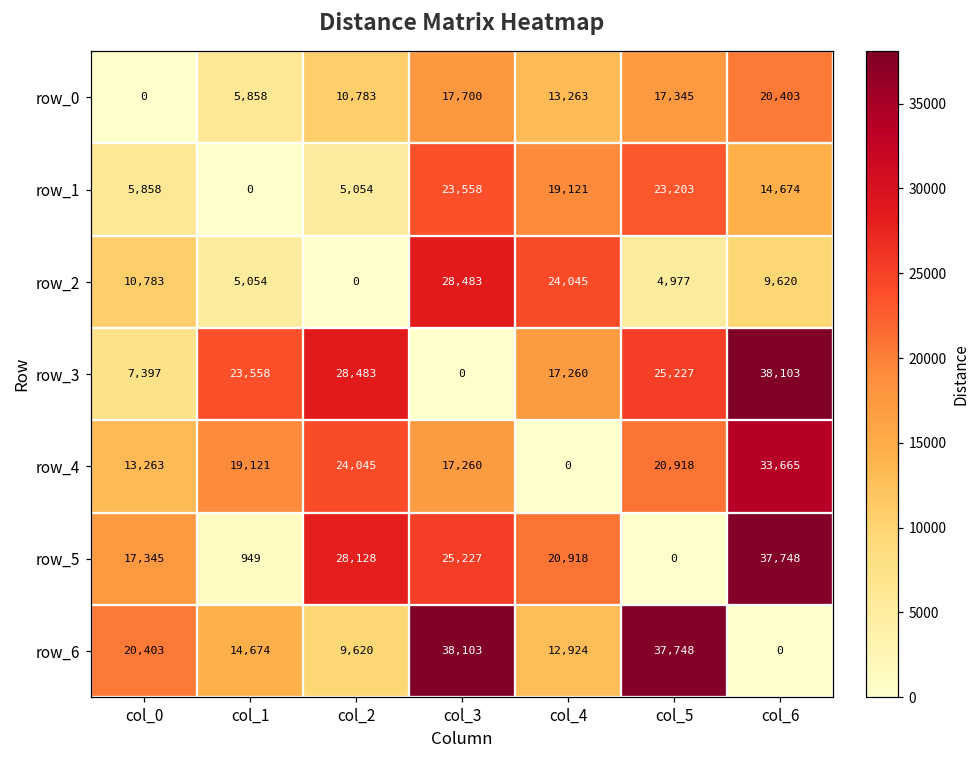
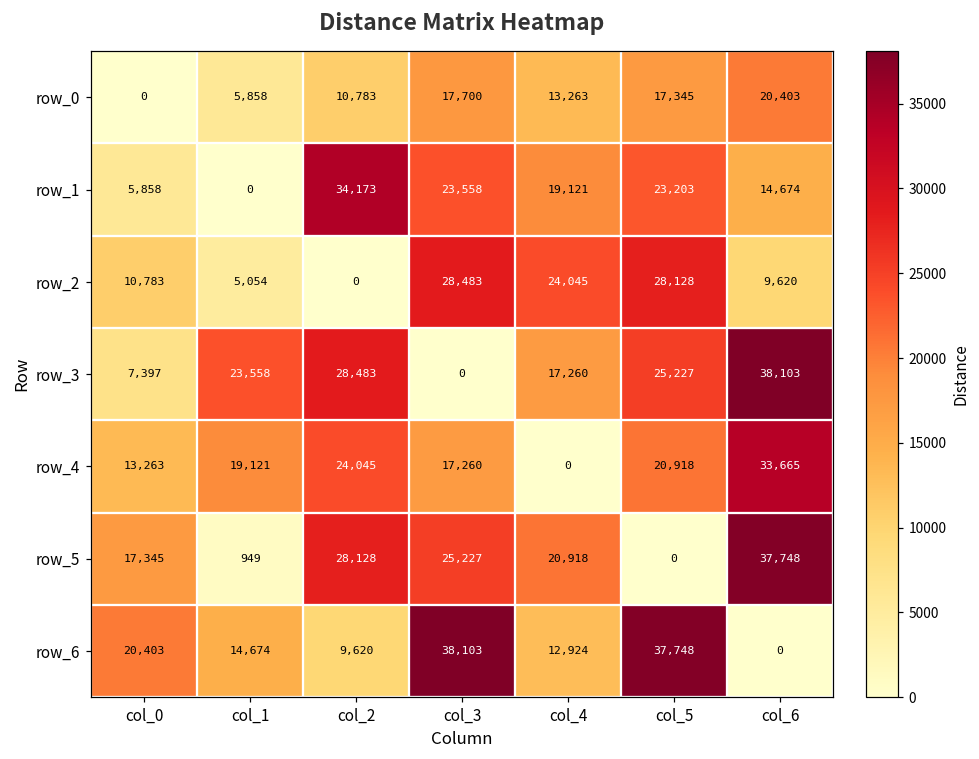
row_1, col_2: 5,054 -> 34,173
row_2, col_5: 4,977 -> 28,128
